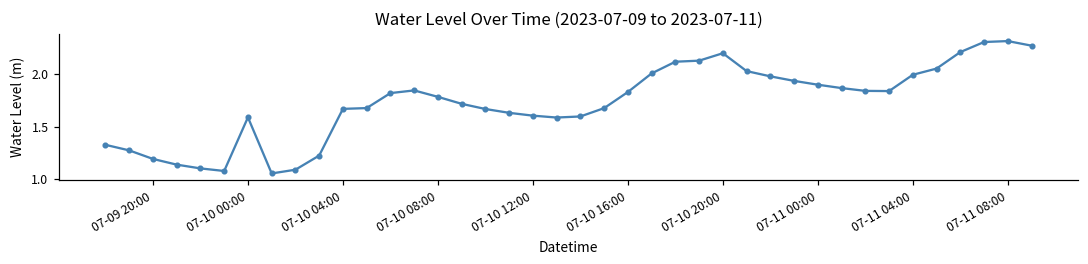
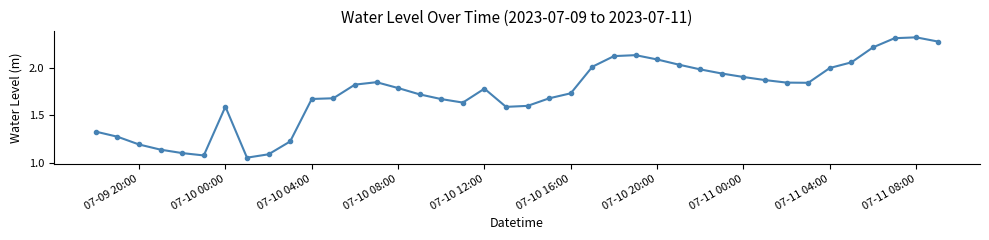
07-10 12:00: 1.6 -> 1.8
07-10 16:00: 1.8 -> 1.7
07-10 20:00: 2.2 -> 2.1
